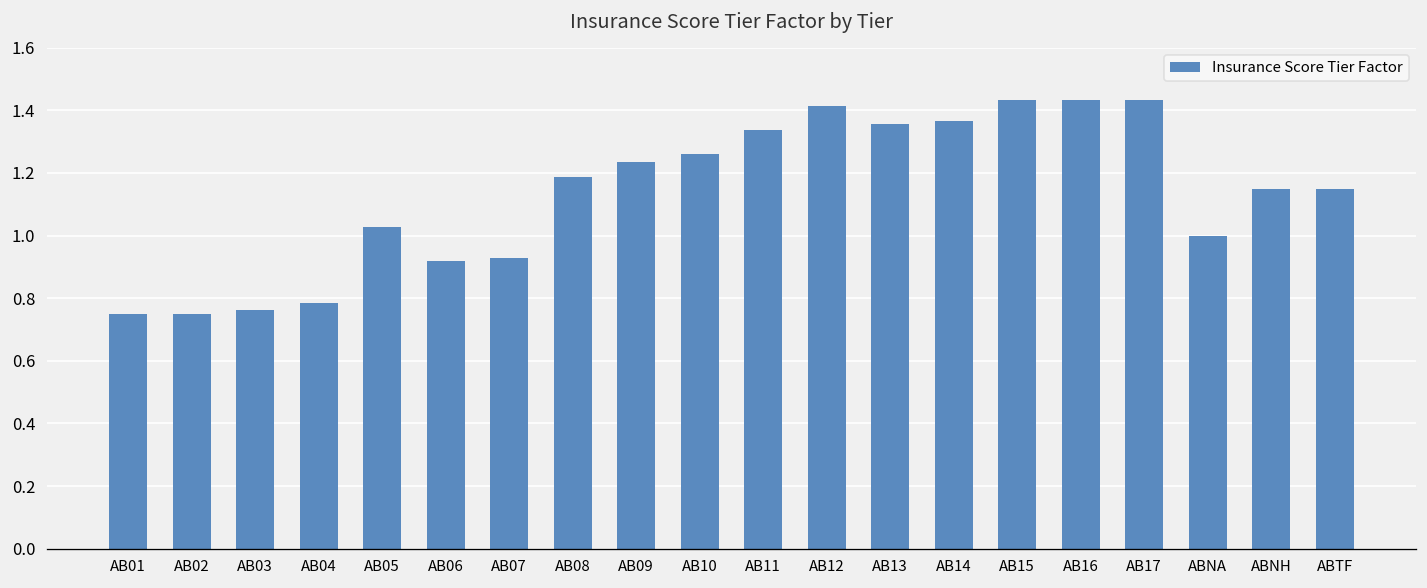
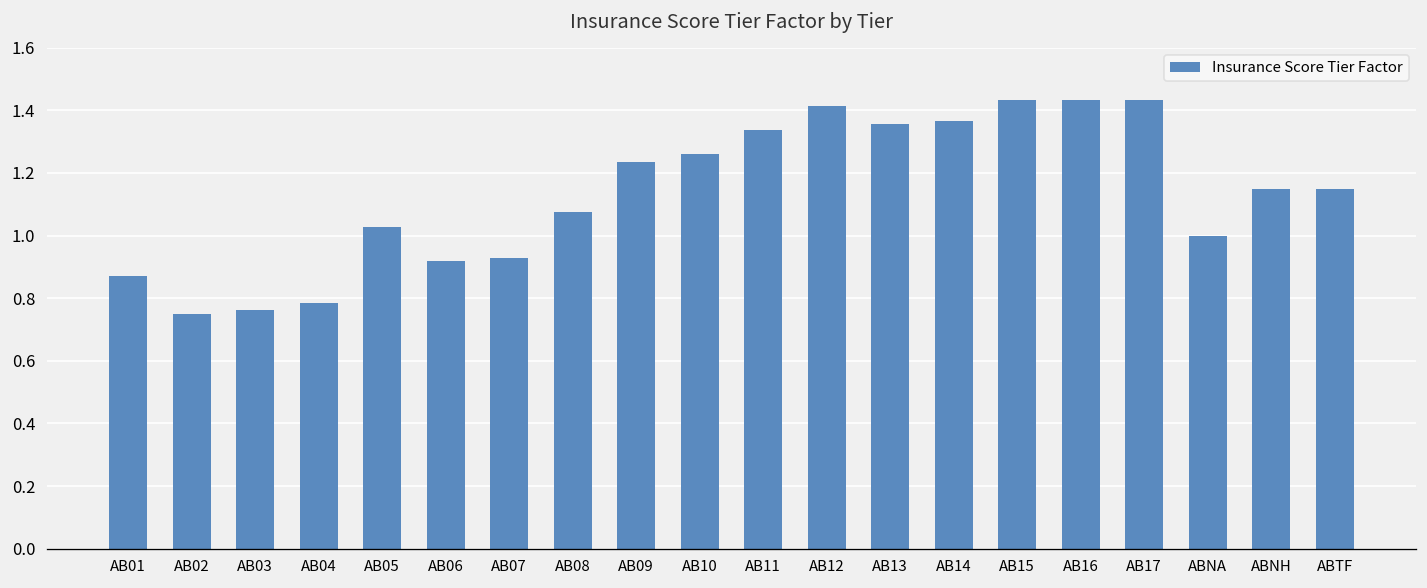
AB01: 0.75 -> 0.87
AB08: 1.19 -> 1.08
